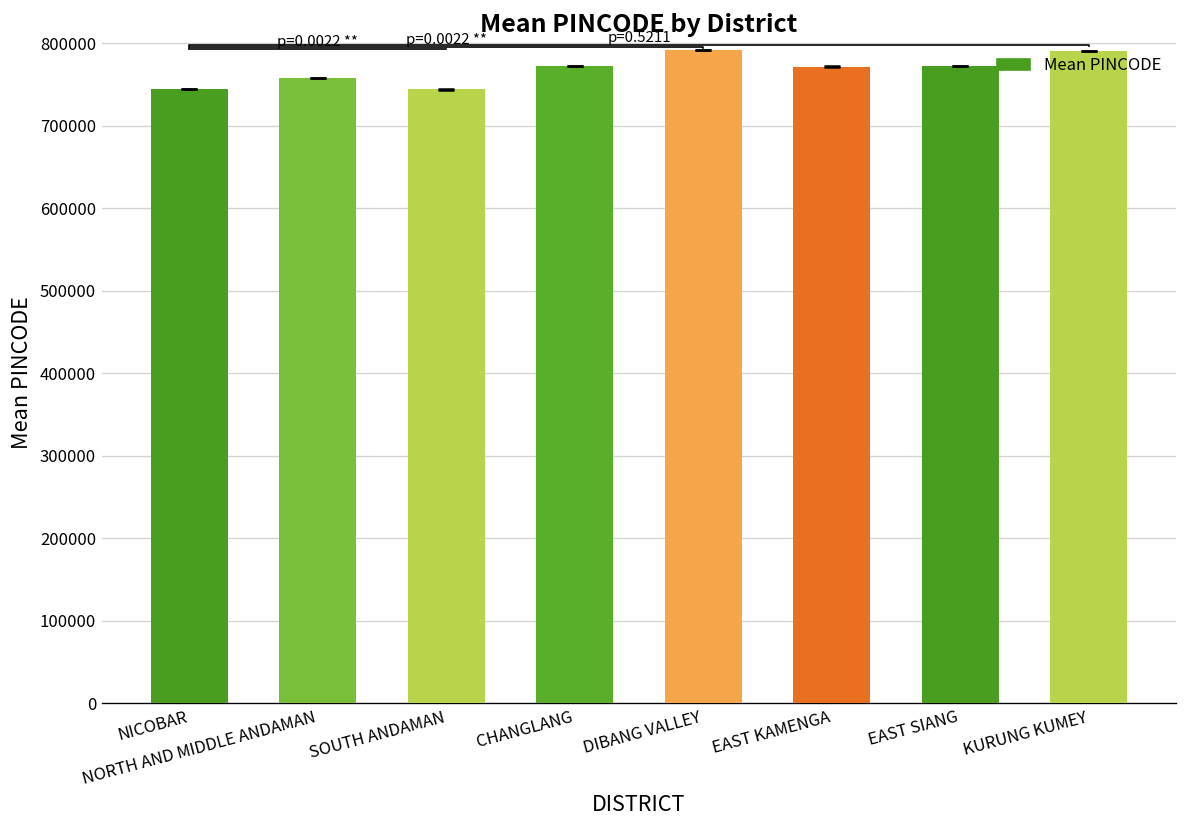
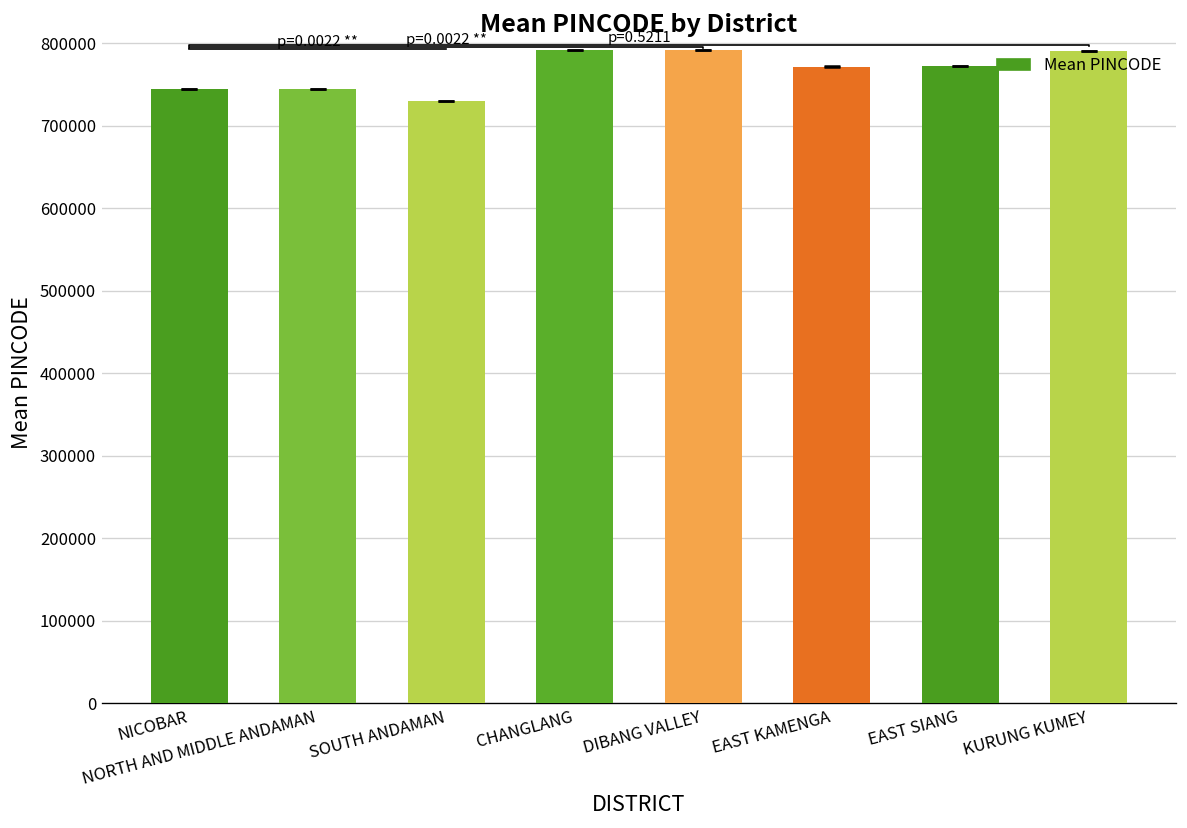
Mean PINCODE, NORTH AND MIDDLE ANDAMAN: 760000 -> 740000
Mean PINCODE, SOUTH ANDAMAN: 740000 -> 730000
Mean PINCODE, CHANGLANG: 770000 -> 790000
